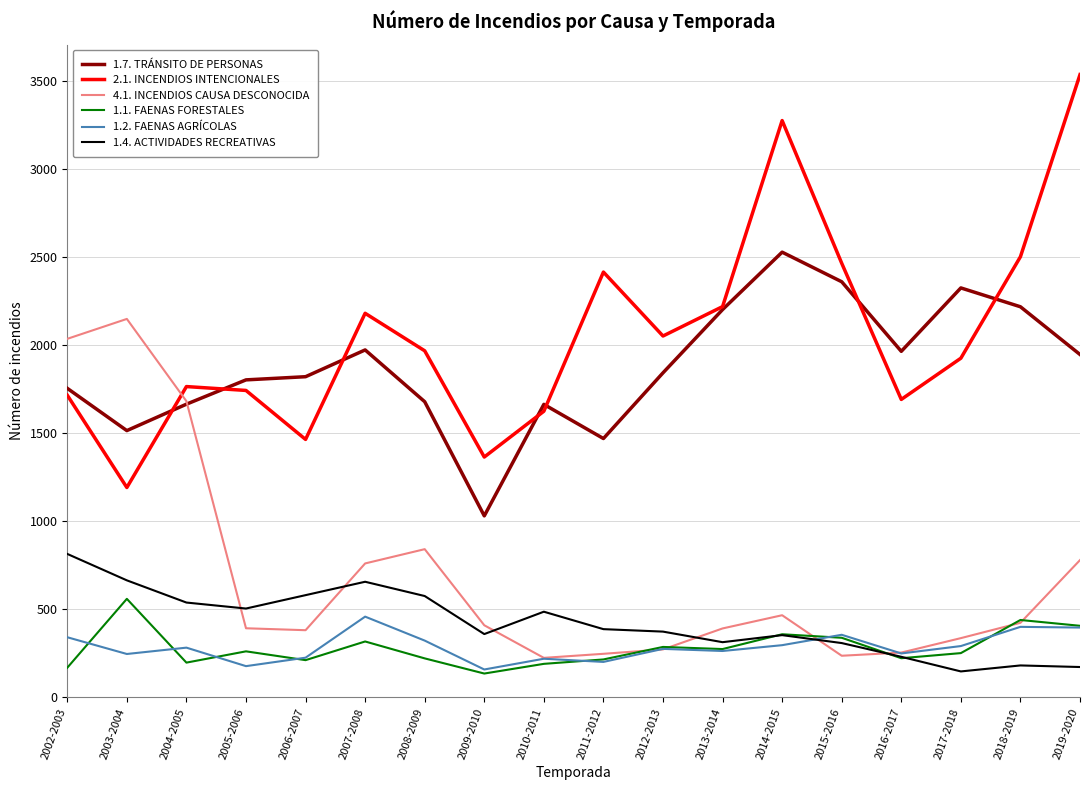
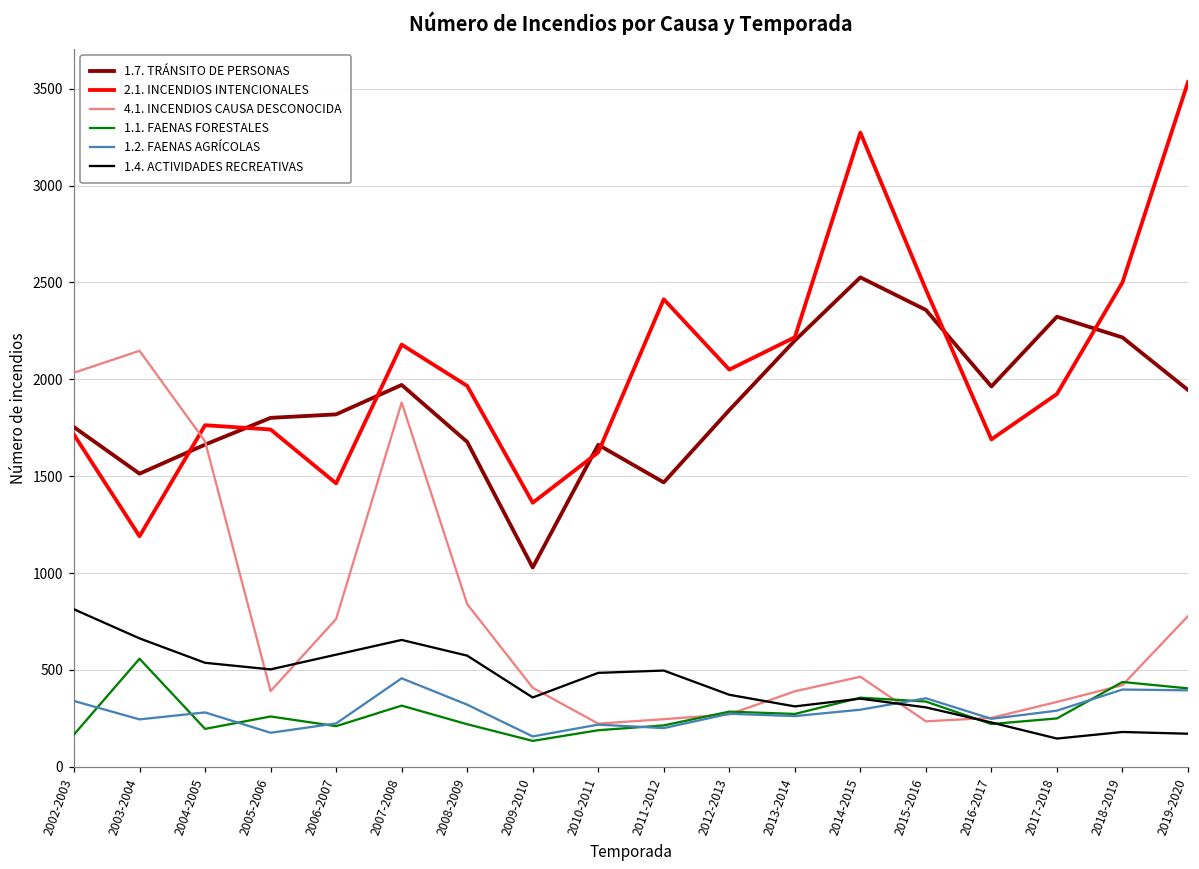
4.1. INCENDIOS CAUSA DESCONOCIDA, 2006-2007: 380 -> 760
4.1. INCENDIOS CAUSA DESCONOCIDA, 2007-2008: 760 -> 1880
1.4. ACTIVIDADES RECREATIVAS, 2011-2012: 390 -> 500
